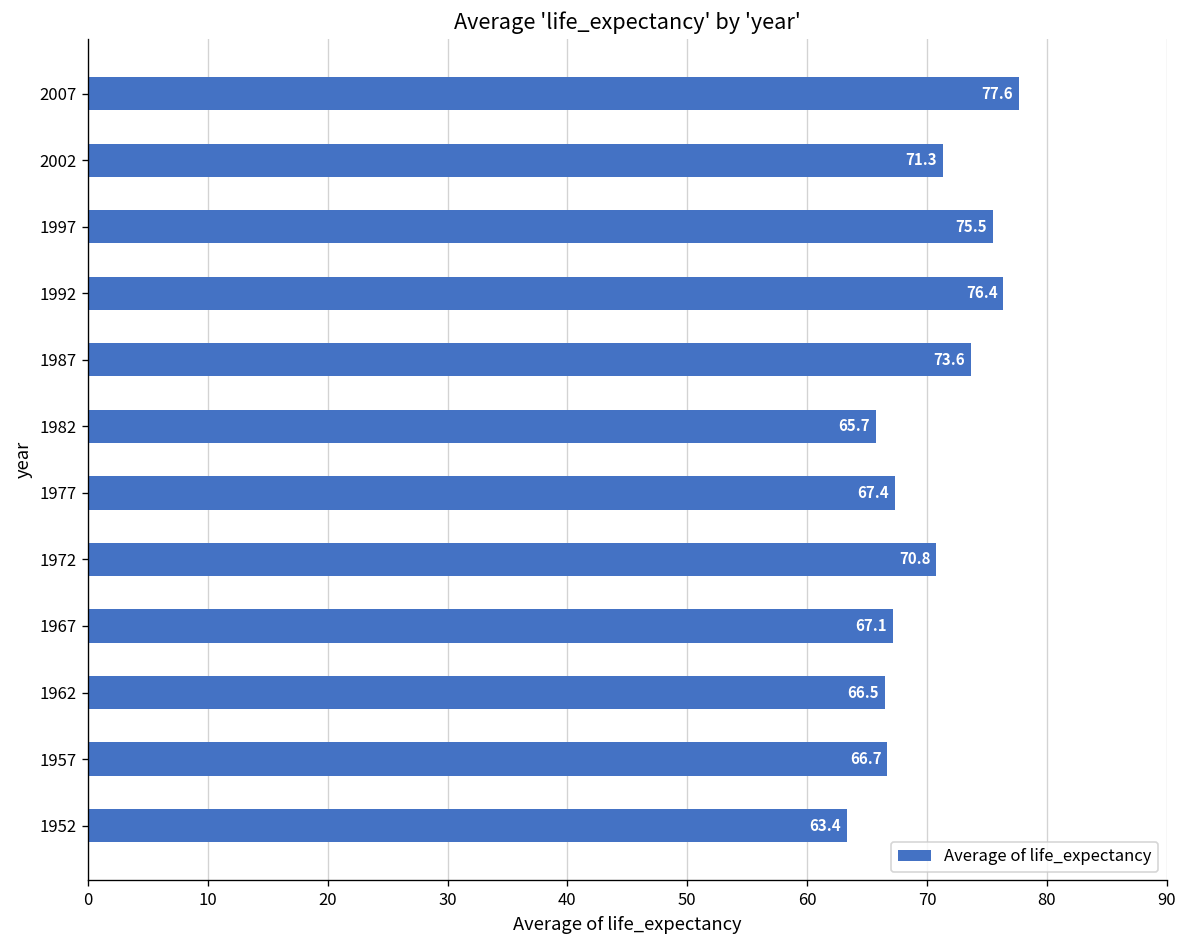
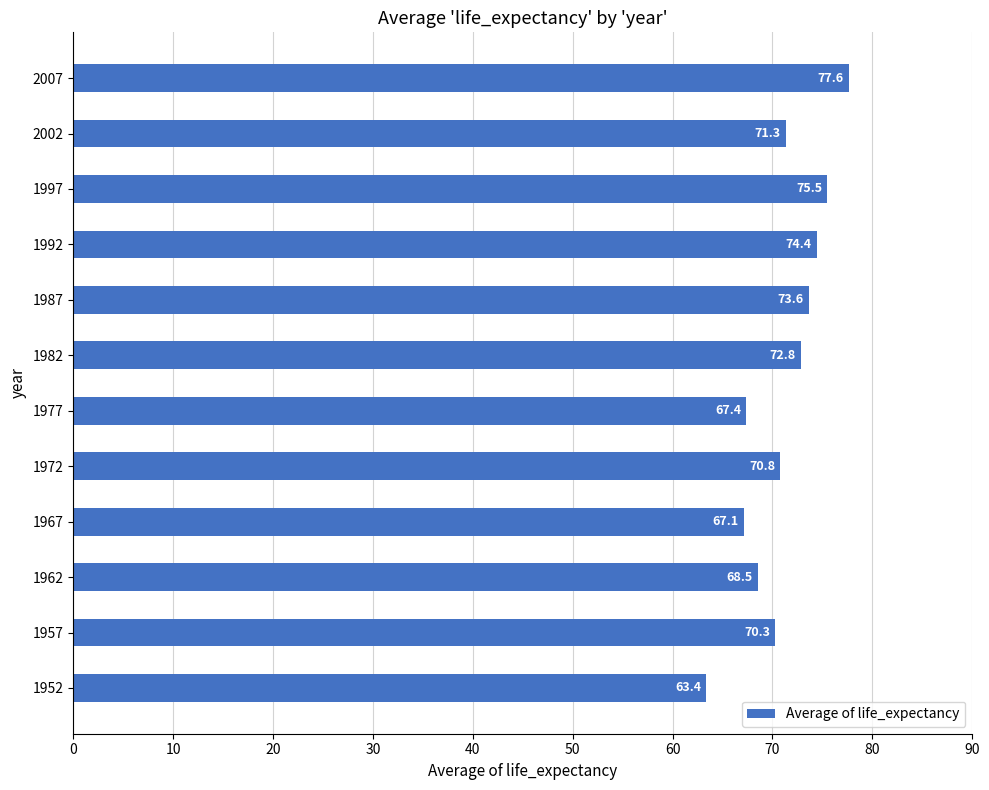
1992: 76.4 -> 74.4
1982: 65.7 -> 72.8
1962: 66.5 -> 68.5
1957: 66.7 -> 70.3
